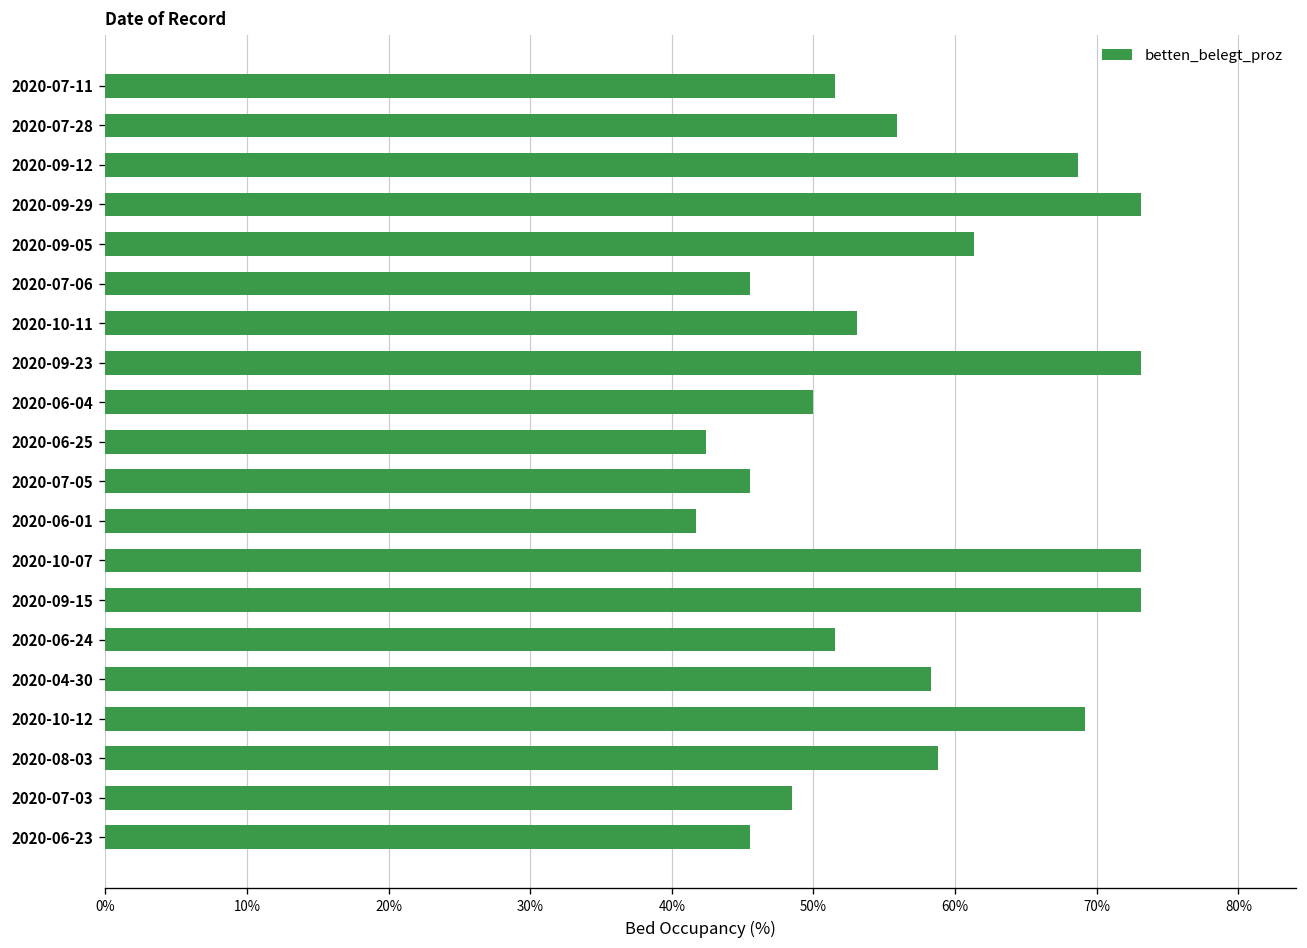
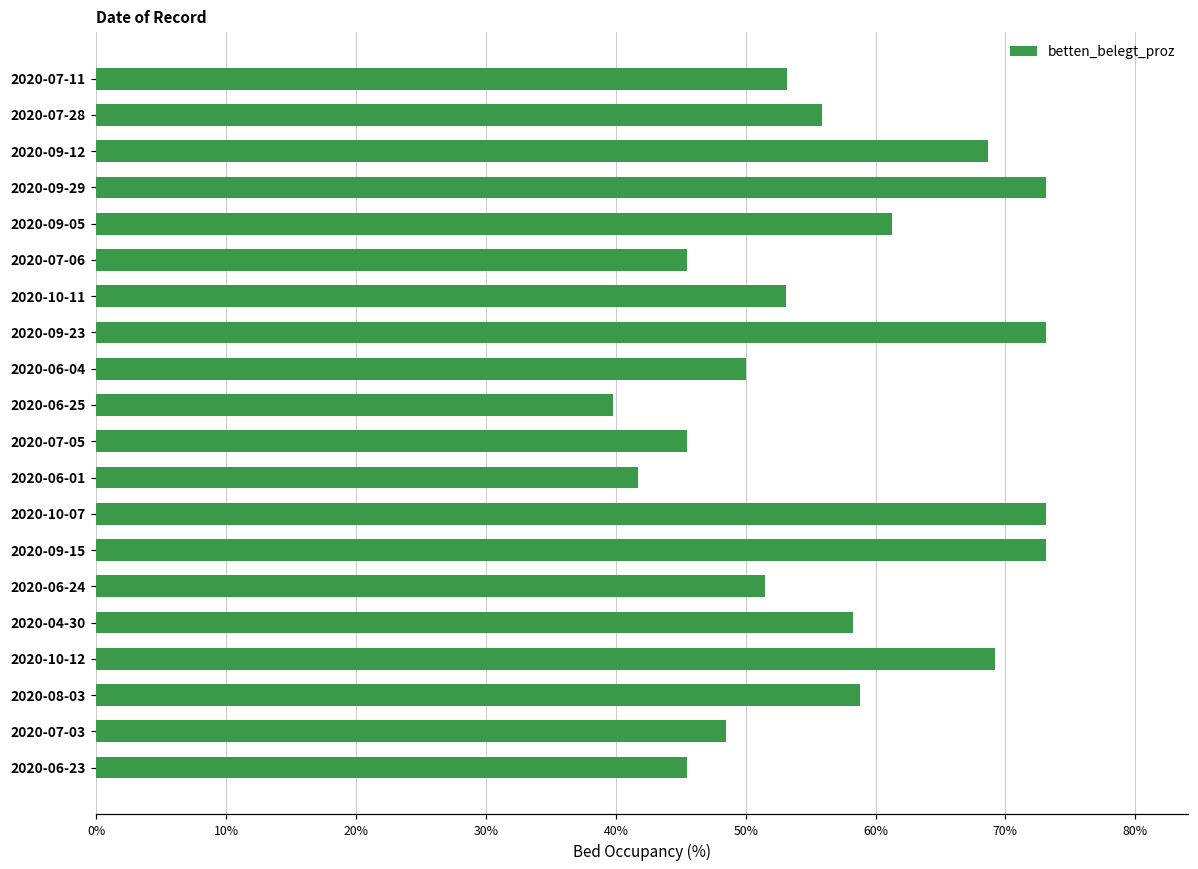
2020-07-11: 51.5% -> 53.2%
2020-06-25: 42.4% -> 39.8%
